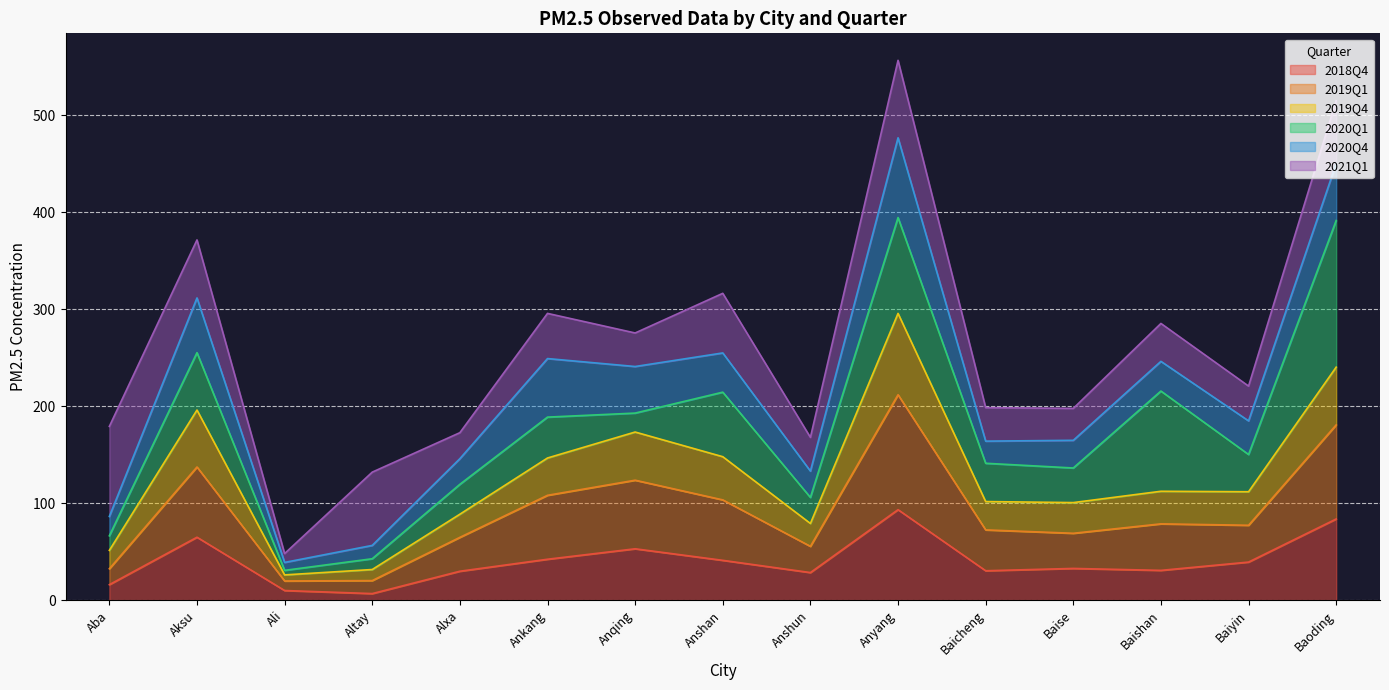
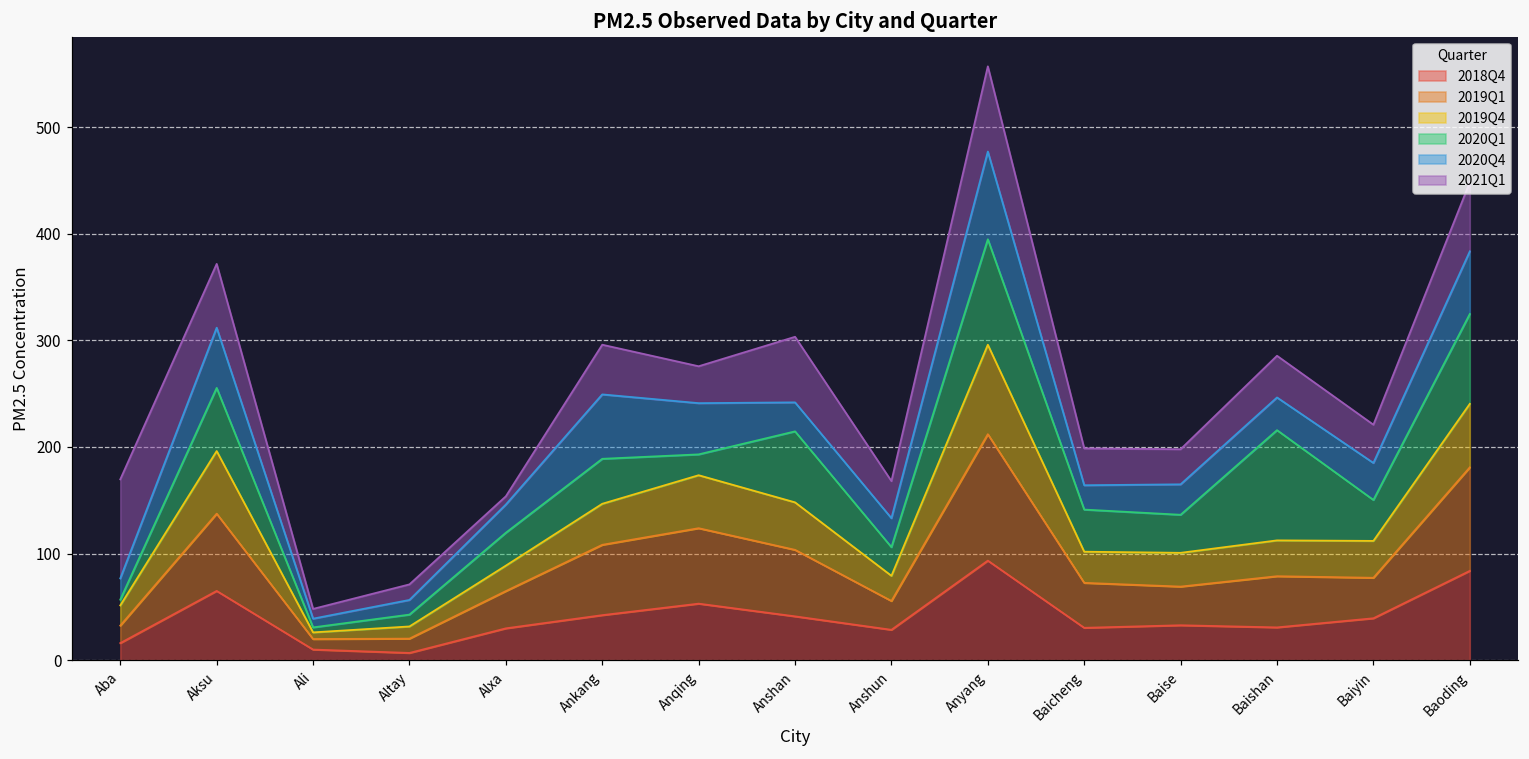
2020Q1, Aba: 20 -> 10
2021Q1, Altay: 80 -> 10
2021Q1, Alxa: 30 -> 10
2020Q4, Anshan: 40 -> 30
2020Q1, Baoding: 150 -> 80
